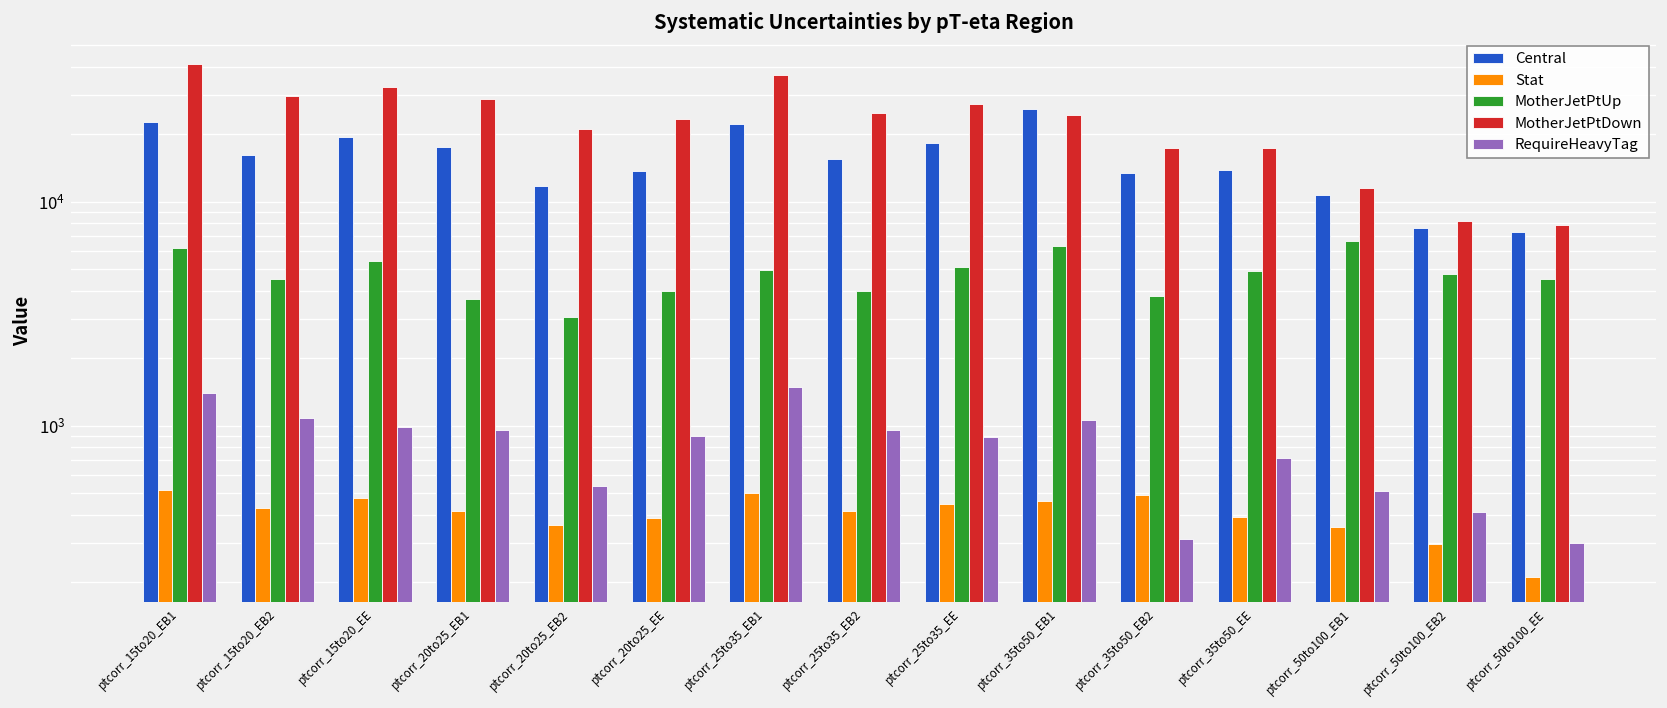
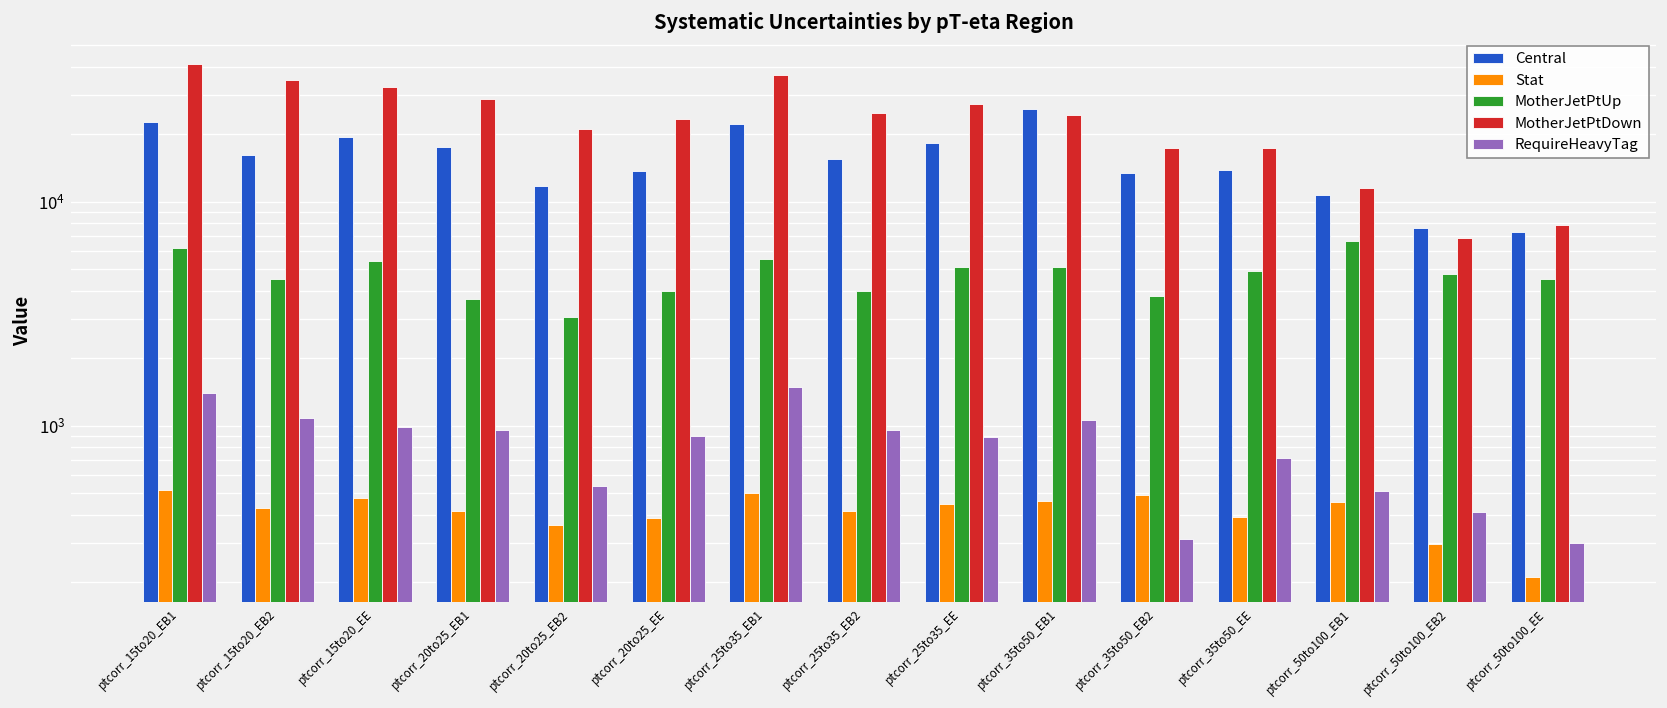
MotherJetPtDown, ptcorr_15to20_EB2: 30000 -> 35000
MotherJetPtUp, ptcorr_25to35_EB1: 5000 -> 5600
MotherJetPtUp, ptcorr_35to50_EB1: 6300 -> 5100
Stat, ptcorr_50to100_EB1: 350 -> 460
MotherJetPtDown, ptcorr_50to100_EB2: 8000 -> 6900
